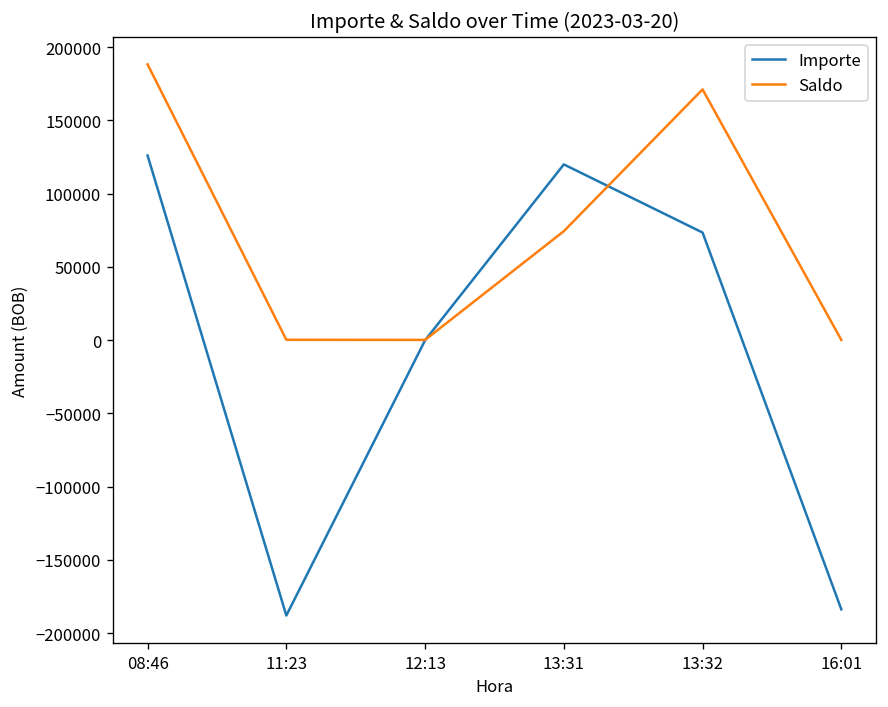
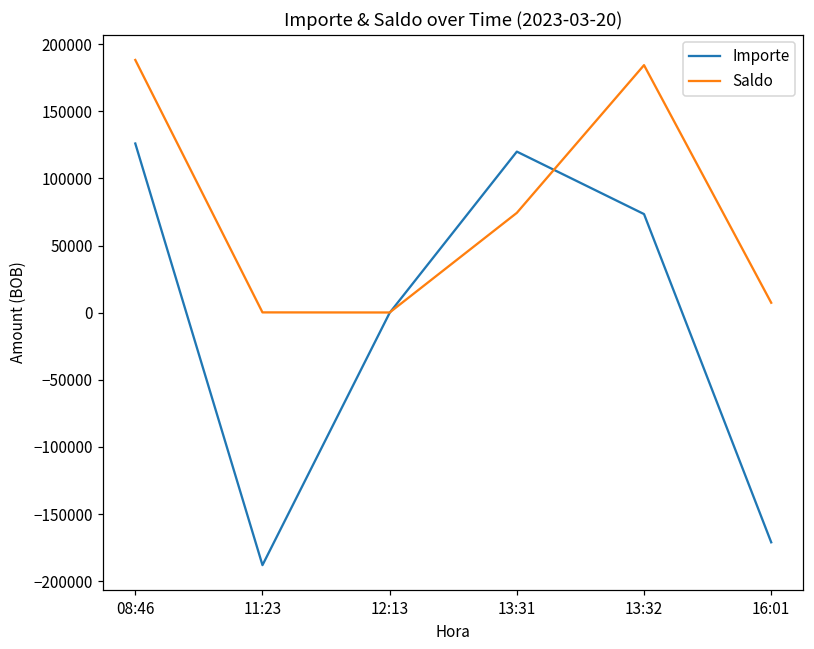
Saldo, 13:32: 171000 -> 184000
Importe, 16:01: -184000 -> -171000
Saldo, 16:01: 0 -> 7000
